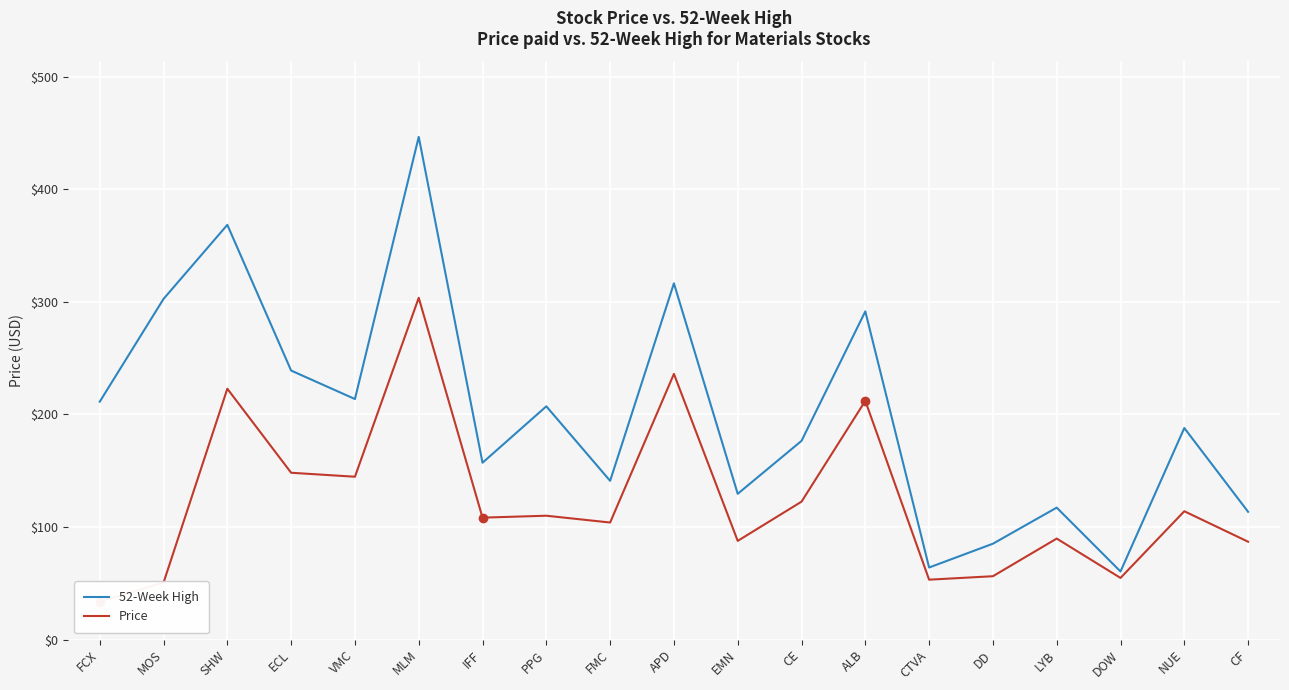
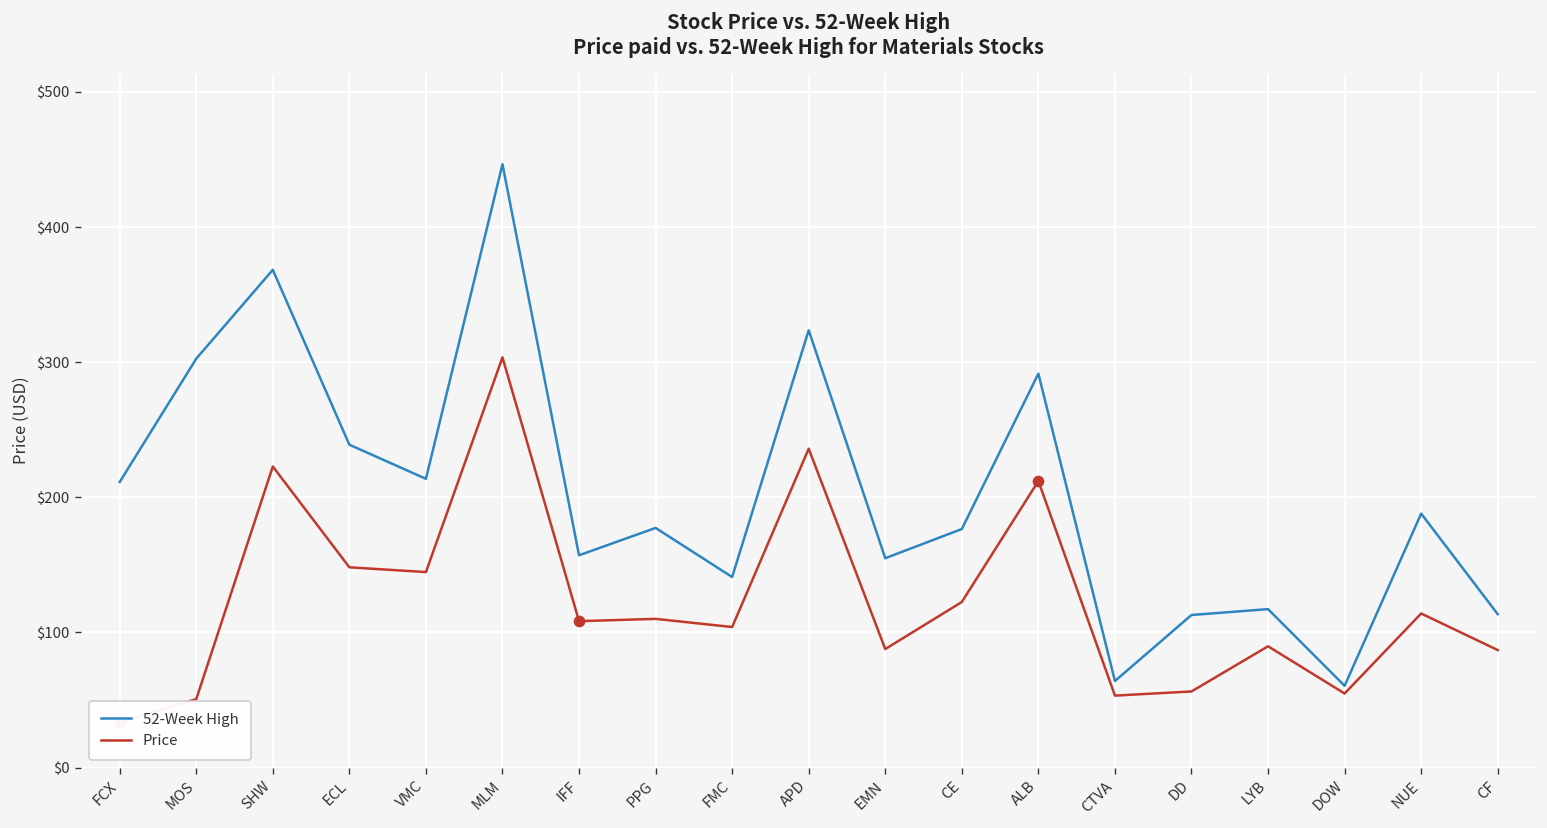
52-Week High, PPG: $207 -> $177
52-Week High, APD: $316 -> $324
52-Week High, EMN: $129 -> $155
52-Week High, DD: $85 -> $113
